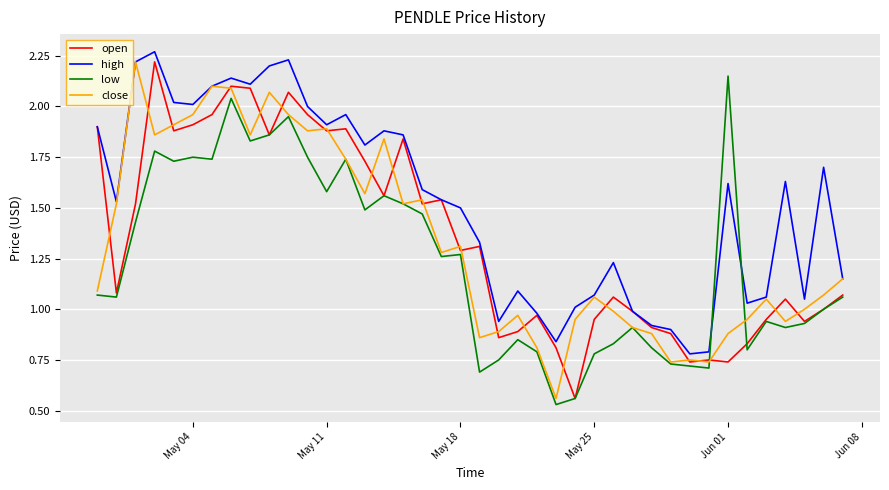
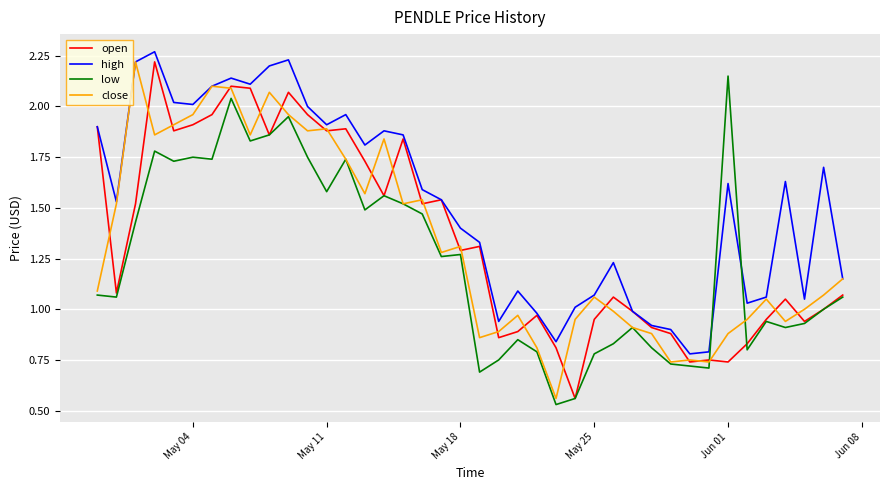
high, May 18: 1.5 -> 1.4
